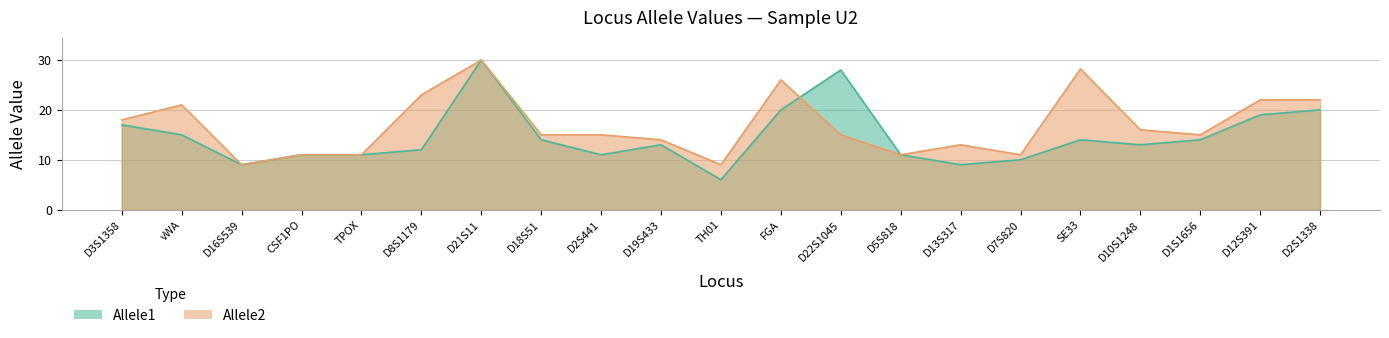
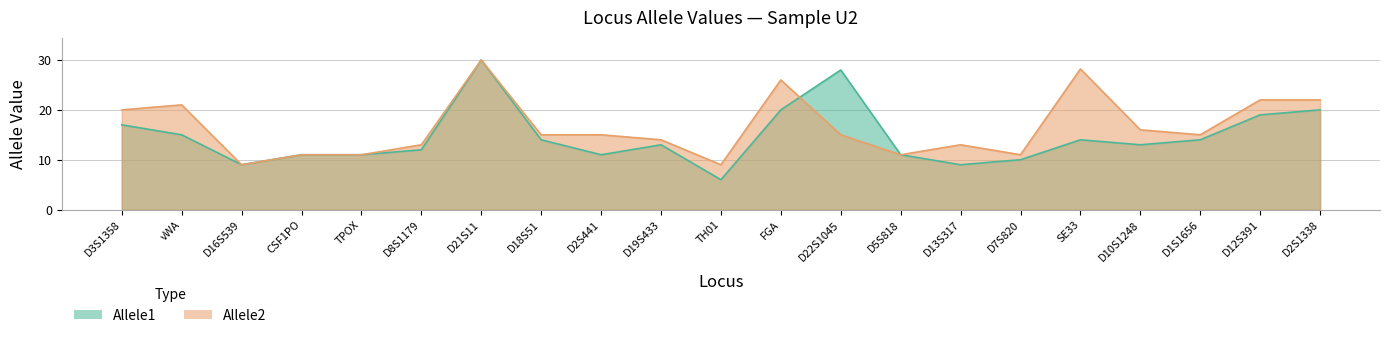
Allele2, D3S1358: 18 -> 20
Allele2, D8S1179: 23 -> 13
